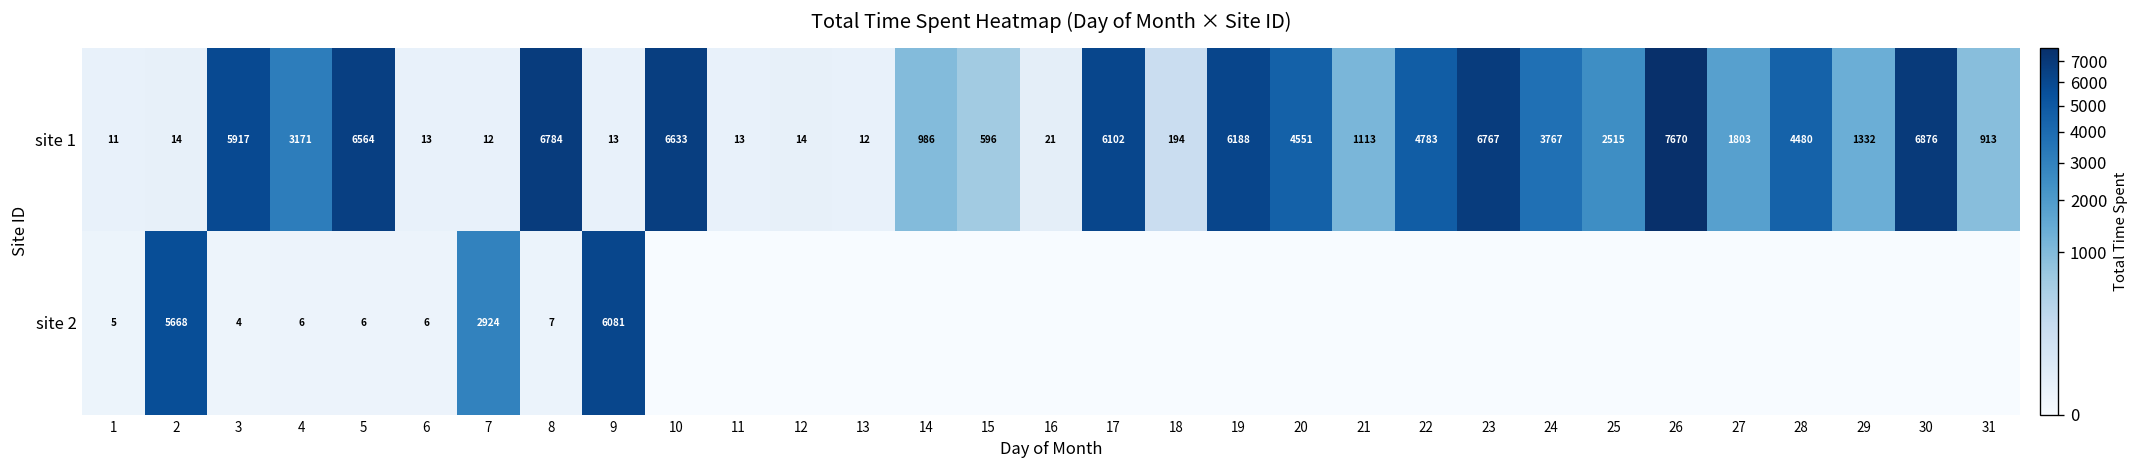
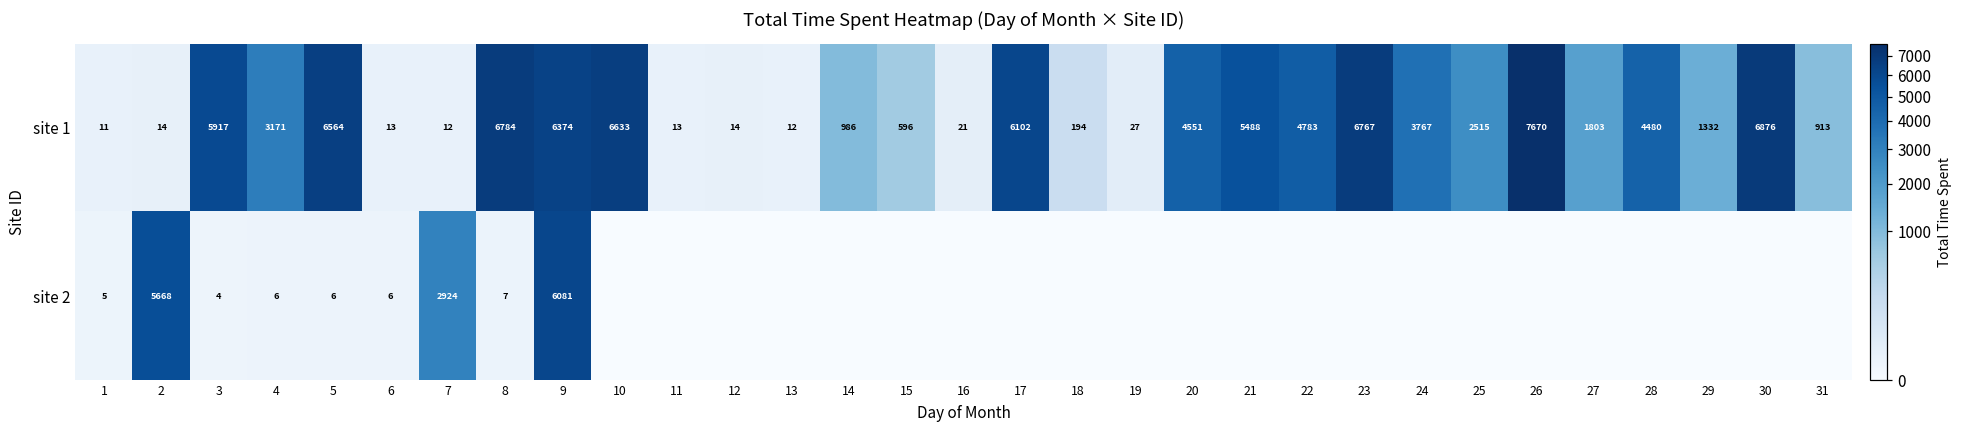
site 1, 9: 13 -> 6374
site 1, 19: 6188 -> 27
site 1, 21: 1113 -> 5488
